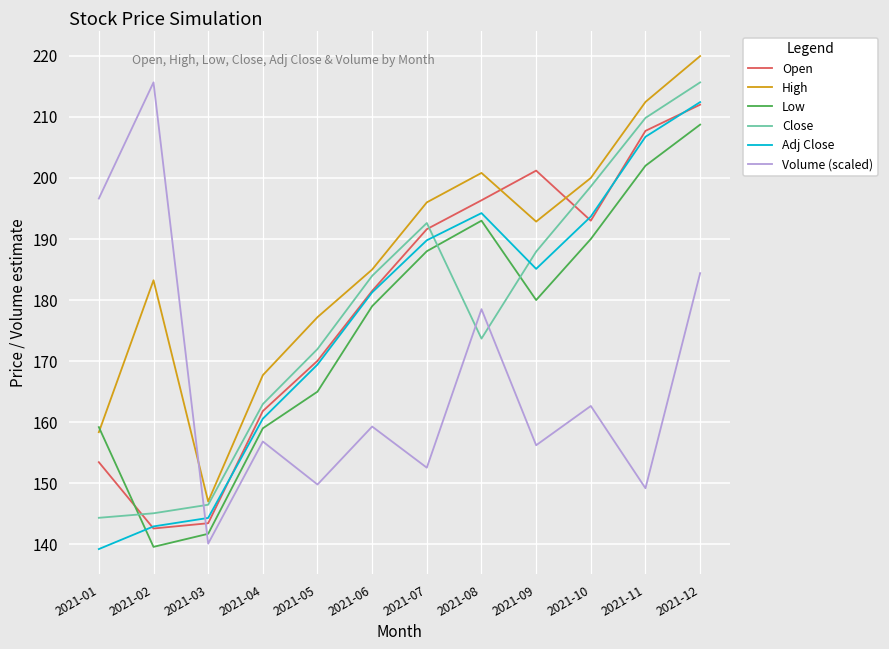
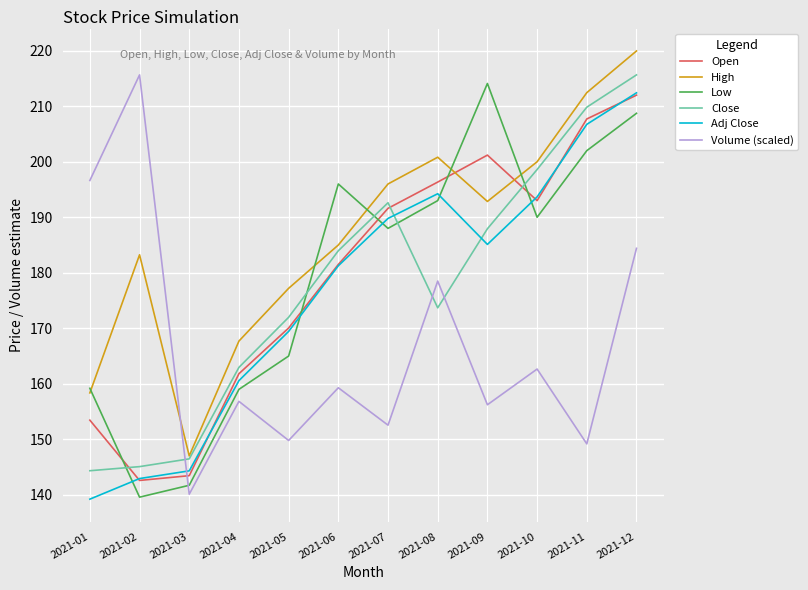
Low, 2021-06: 179 -> 196
Low, 2021-09: 180 -> 214
